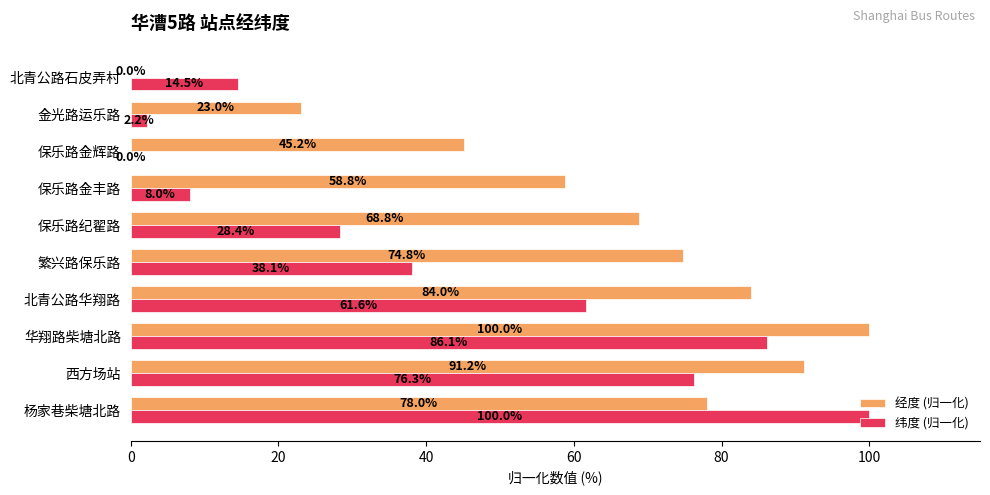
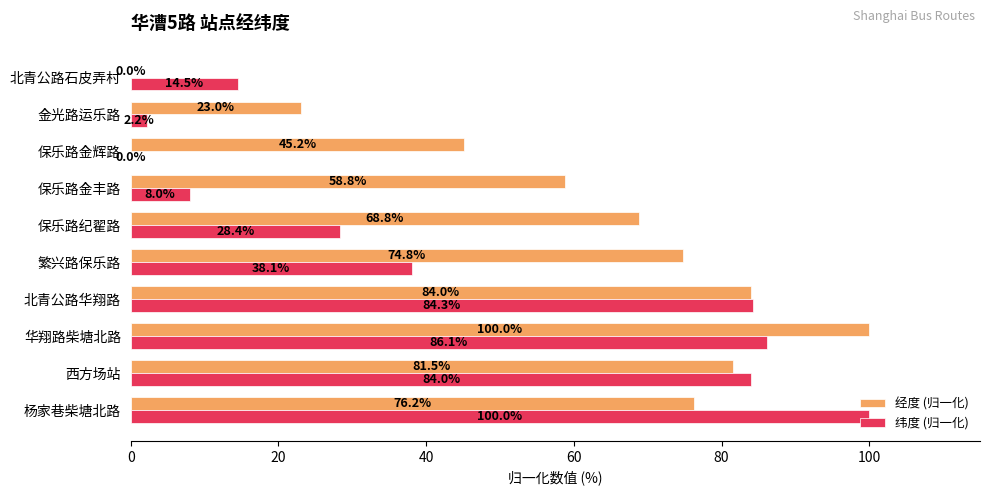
纬度 (归一化), 北青公路华翔路: 61.6% -> 84.3%
经度 (归一化), 西方场站: 91.2% -> 81.5%
纬度 (归一化), 西方场站: 76.3% -> 84.0%
经度 (归一化), 杨家巷柴塘北路: 78.0% -> 76.2%
